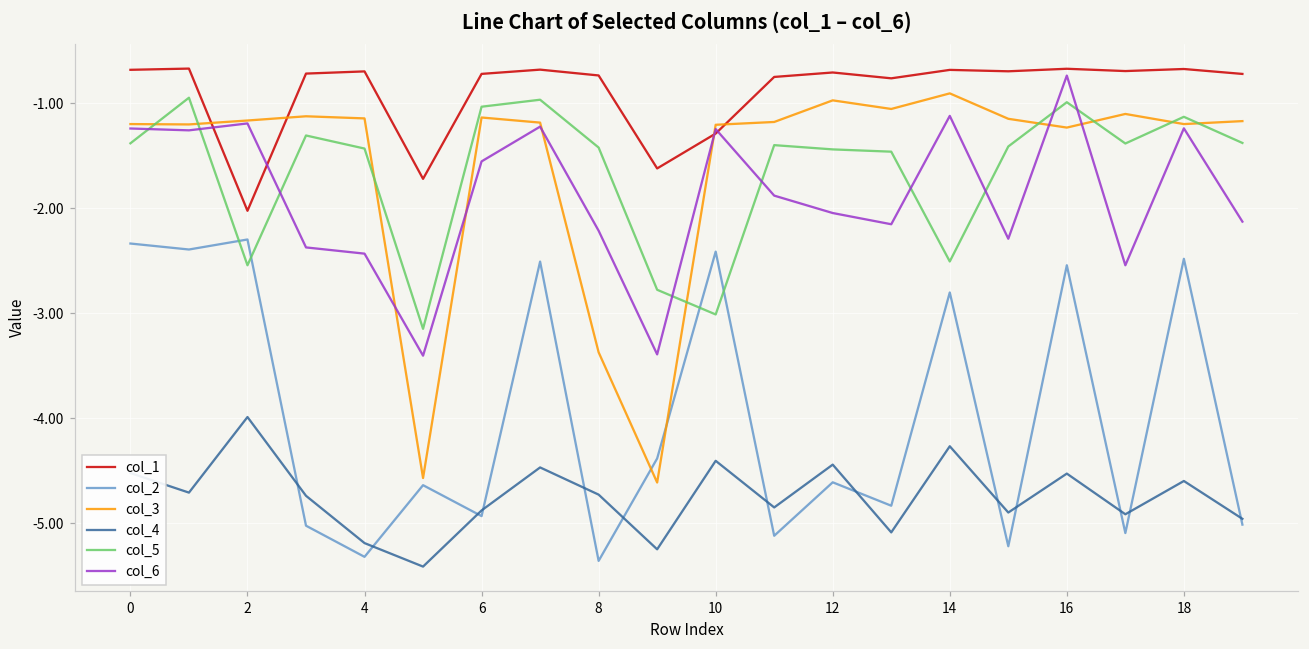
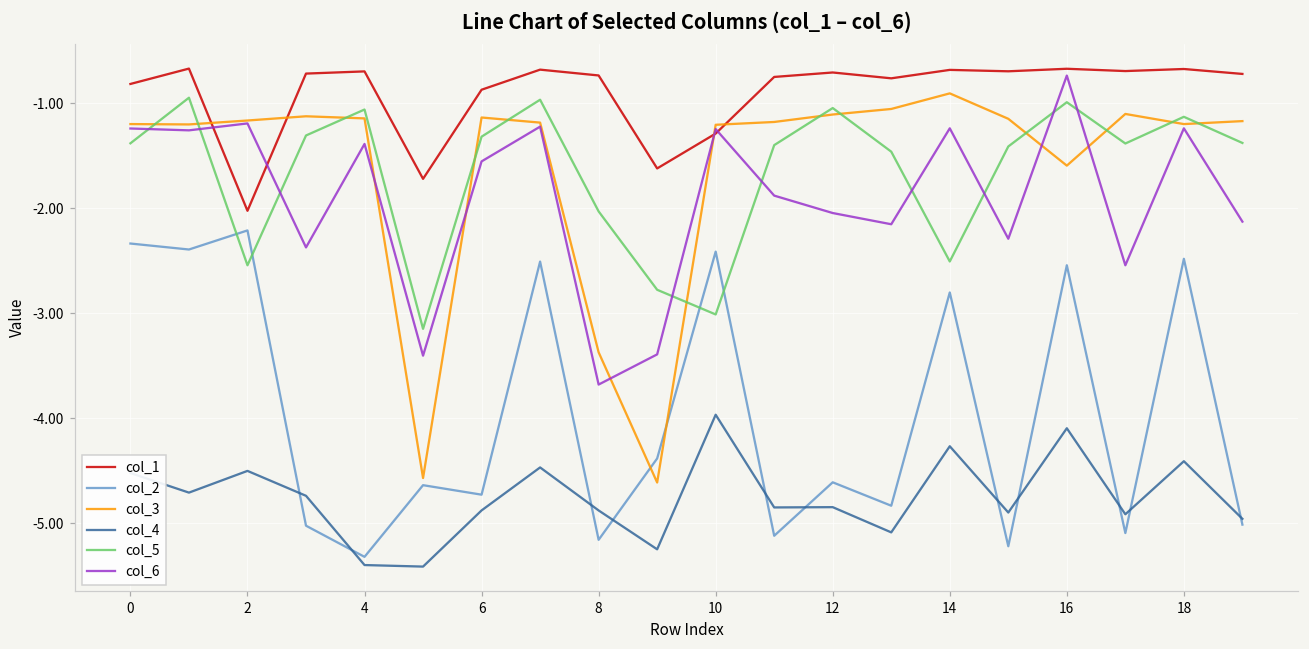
col_1, 0: -0.7 -> -0.8
col_2, 2: -2.3 -> -2.2
col_4, 2: -4.0 -> -4.5
col_4, 4: -5.2 -> -5.4
col_5, 4: -1.4 -> -1.1
col_6, 4: -2.4 -> -1.4
col_1, 6: -0.7 -> -0.9
col_2, 6: -4.9 -> -4.7
col_5, 6: -1.0 -> -1.3
col_2, 8: -5.4 -> -5.2
col_4, 8: -4.7 -> -4.9
col_5, 8: -1.4 -> -2.0
col_6, 8: -2.2 -> -3.7
col_4, 10: -4.4 -> -4.0
col_3, 12: -1.0 -> -1.1
col_4, 12: -4.4 -> -4.8
col_5, 12: -1.4 -> -1.0
col_6, 14: -1.1 -> -1.2
col_3, 16: -1.2 -> -1.6
col_4, 16: -4.5 -> -4.1
col_4, 18: -4.6 -> -4.4
